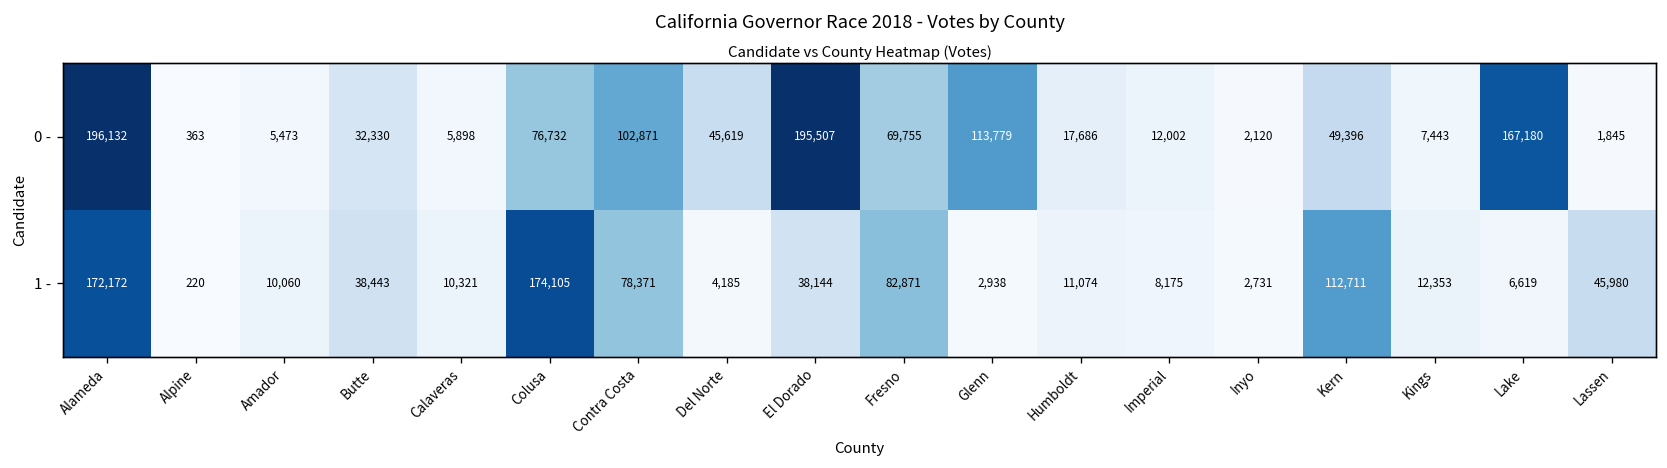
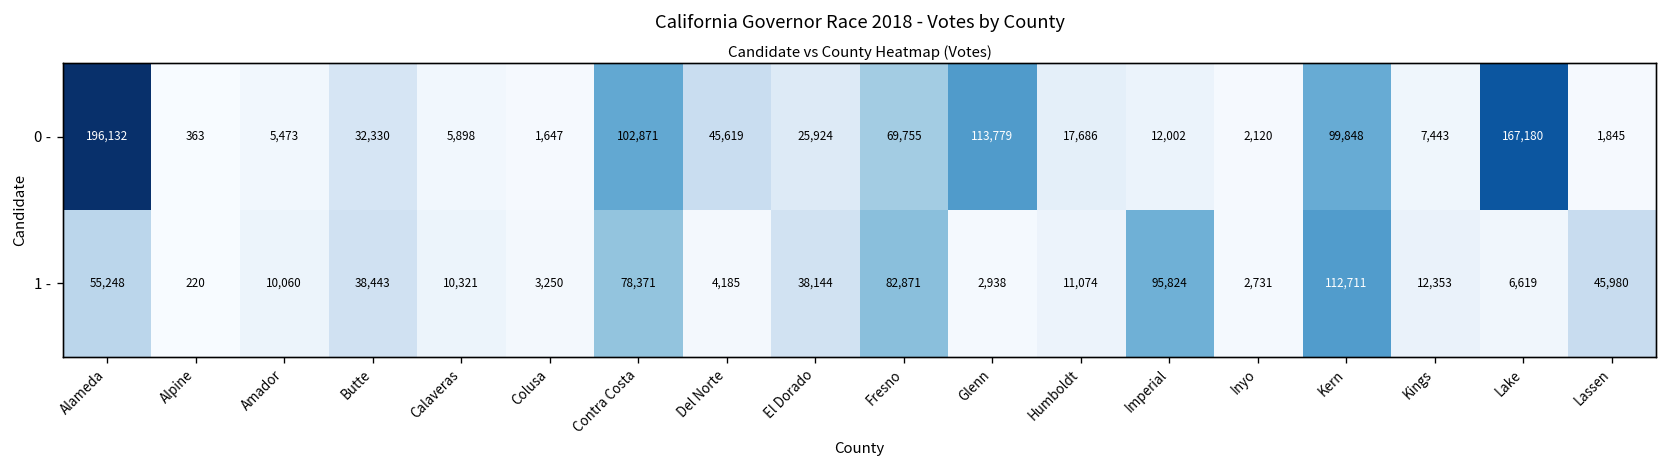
0 -, Colusa: 76,732 -> 1,647
0 -, El Dorado: 195,507 -> 25,924
0 -, Kern: 49,396 -> 99,848
1 -, Alameda: 172,172 -> 55,248
1 -, Colusa: 174,105 -> 3,250
1 -, Imperial: 8,175 -> 95,824
